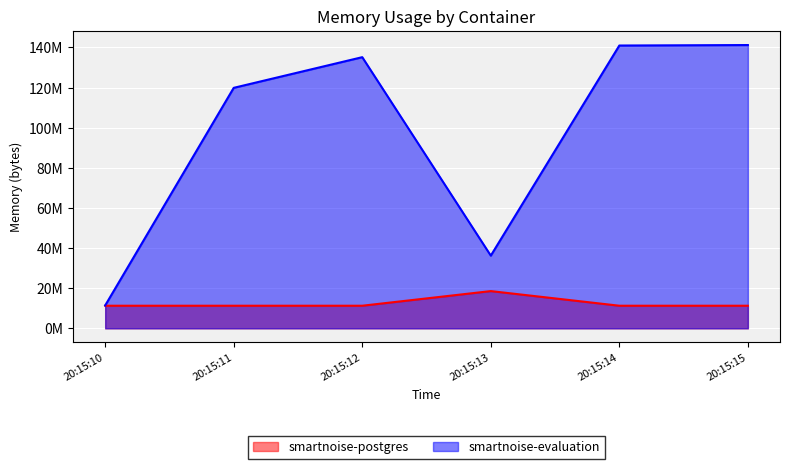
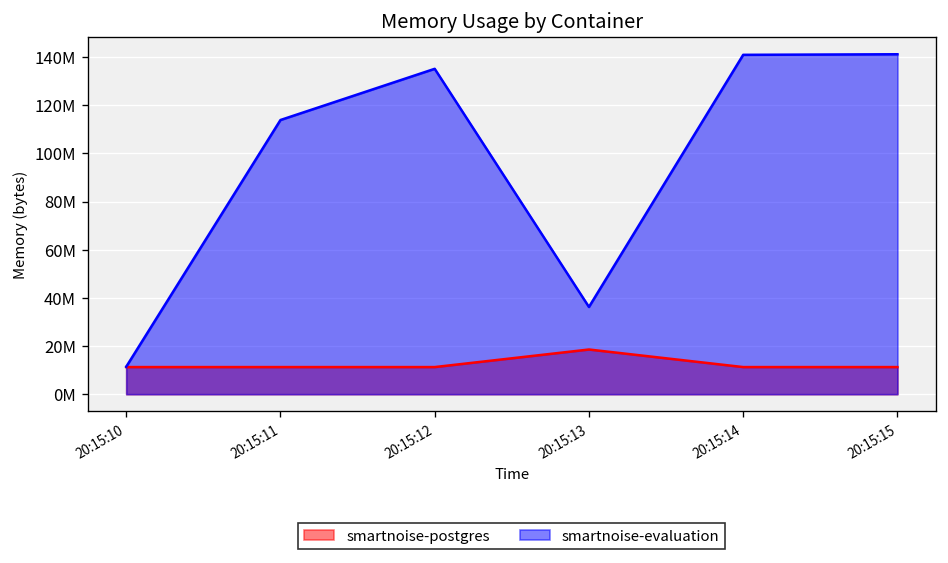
smartnoise-evaluation, 20:15:11: 120000000 -> 114000000
